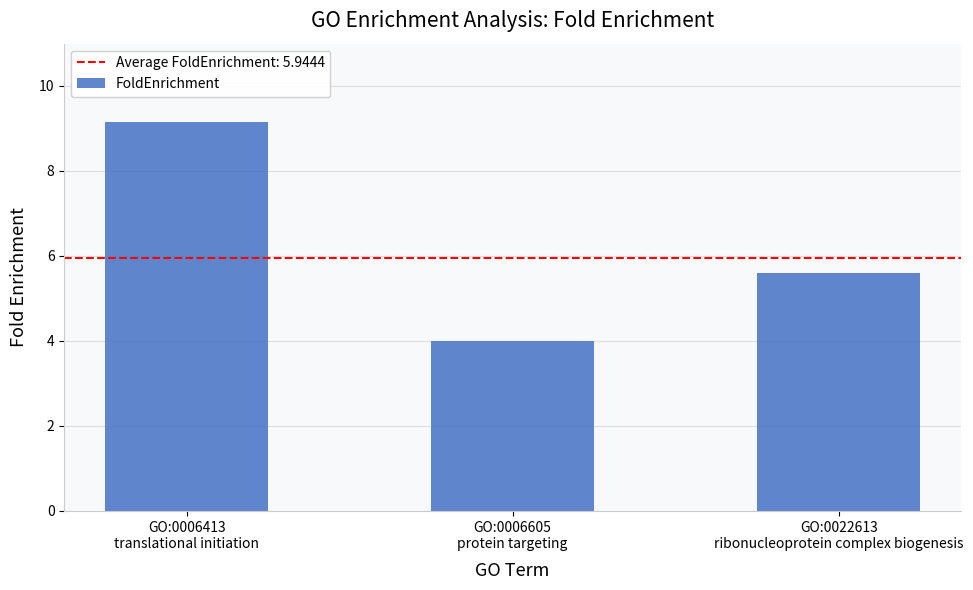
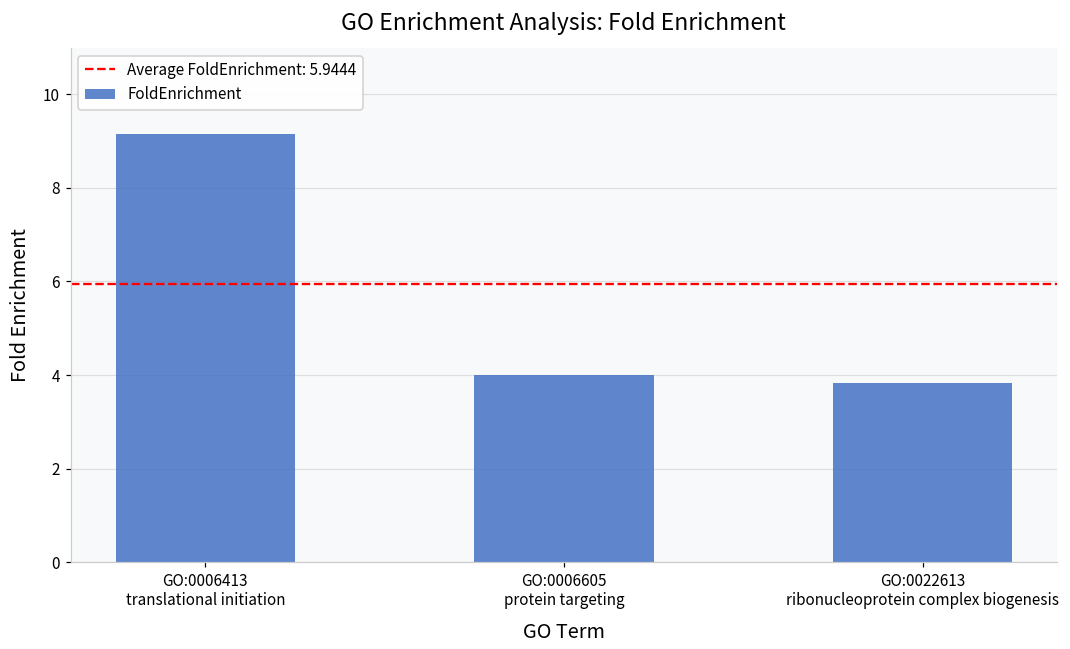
GO:0022613 ribonucleoprotein complex biogenesis: 5.6 -> 3.8
